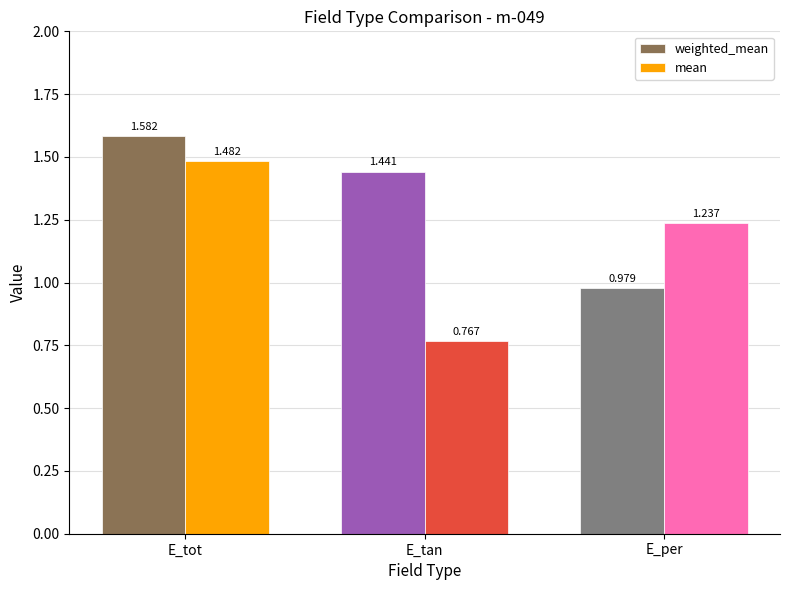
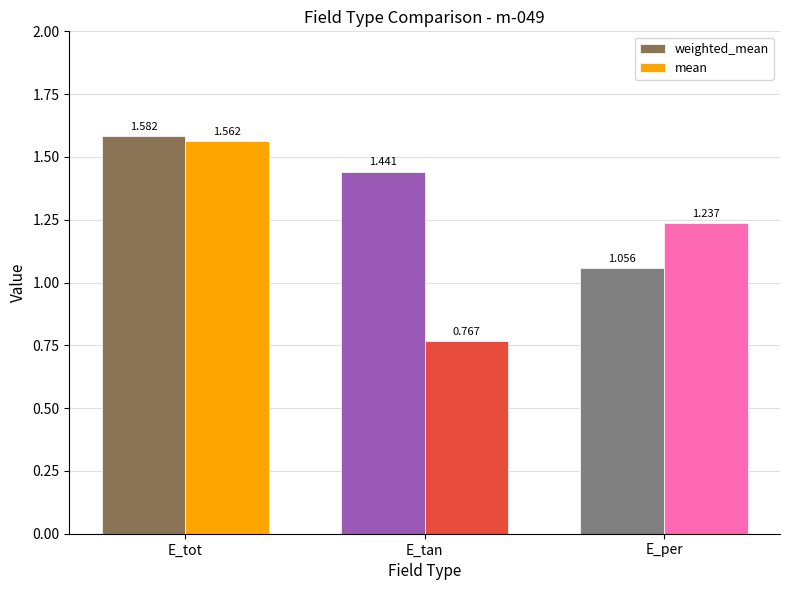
mean, E_tot: 1.482 -> 1.562
weighted_mean, E_per: 0.979 -> 1.056
